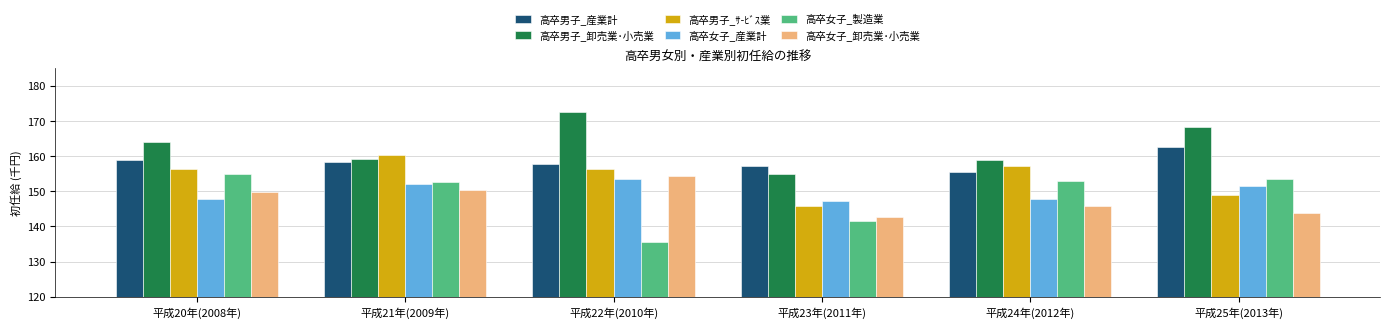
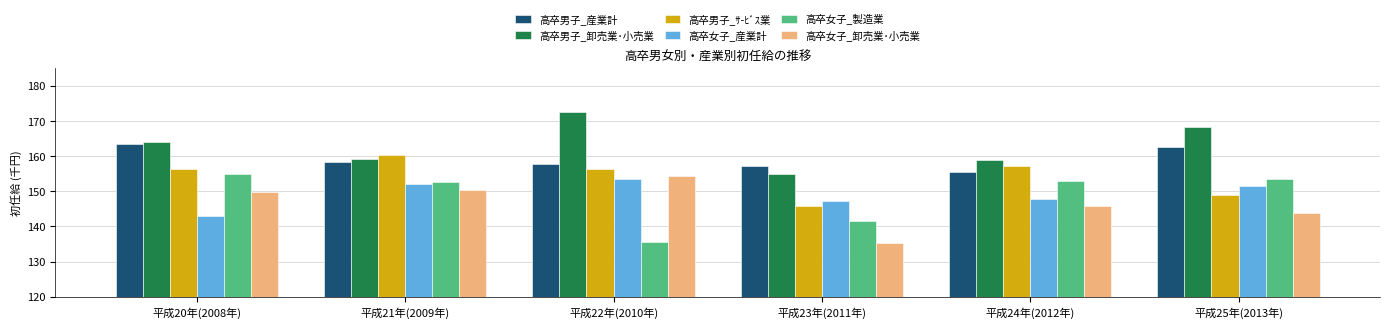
高卒男子_産業計, 平成20年(2008年): 159 -> 164
高卒女子_産業計, 平成20年(2008年): 148 -> 143
高卒女子_卸売業･小売業, 平成23年(2011年): 143 -> 135
